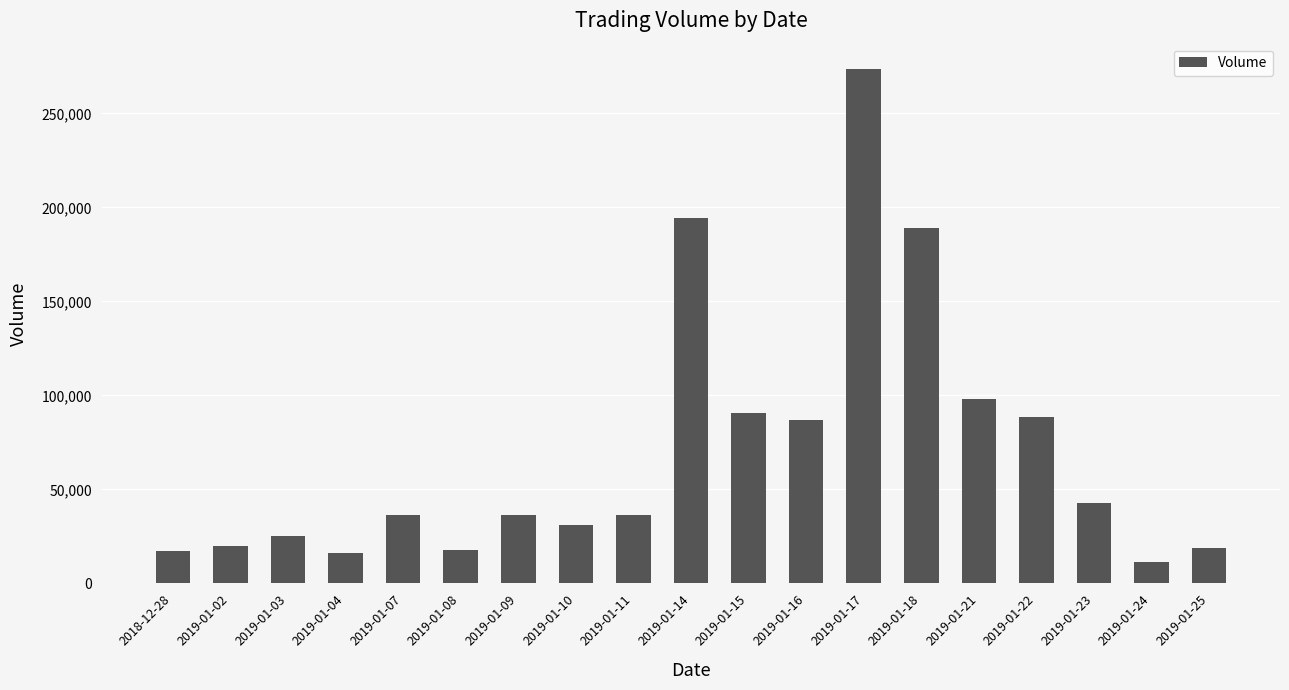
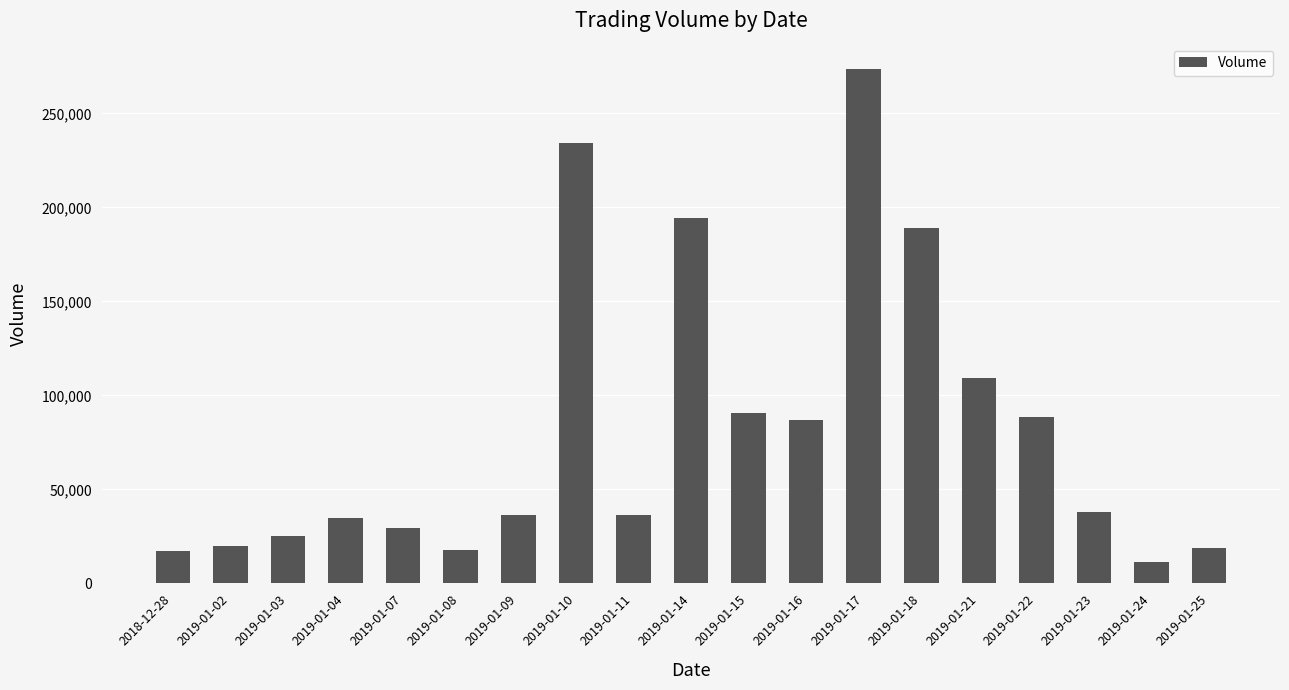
2019-01-04: 16,000 -> 35,000
2019-01-07: 36,000 -> 29,000
2019-01-10: 31,000 -> 234,000
2019-01-21: 98,000 -> 109,000
2019-01-23: 43,000 -> 38,000
